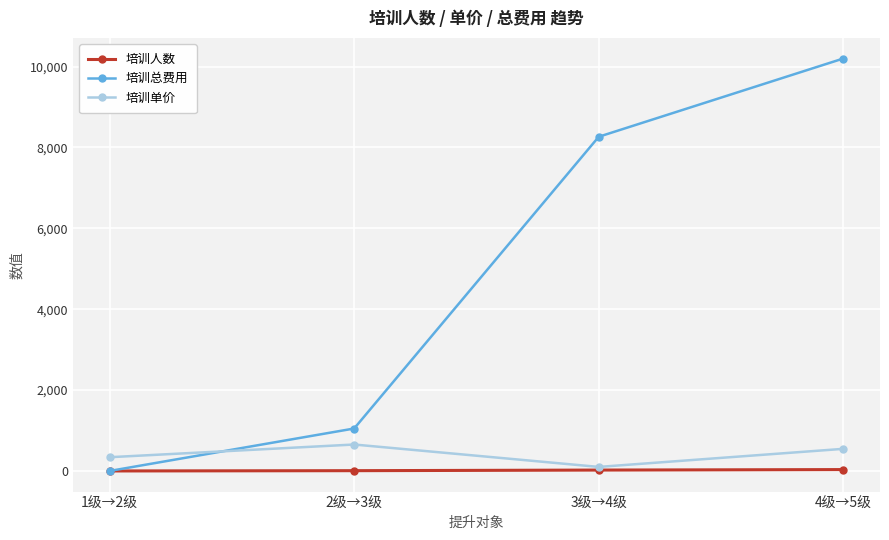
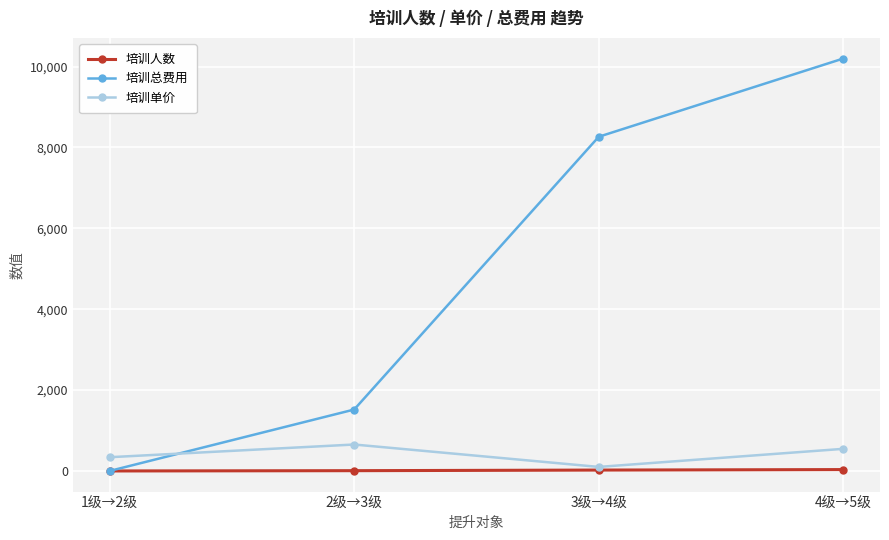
培训总费用, 2级→3级: 1,100 -> 1,500
